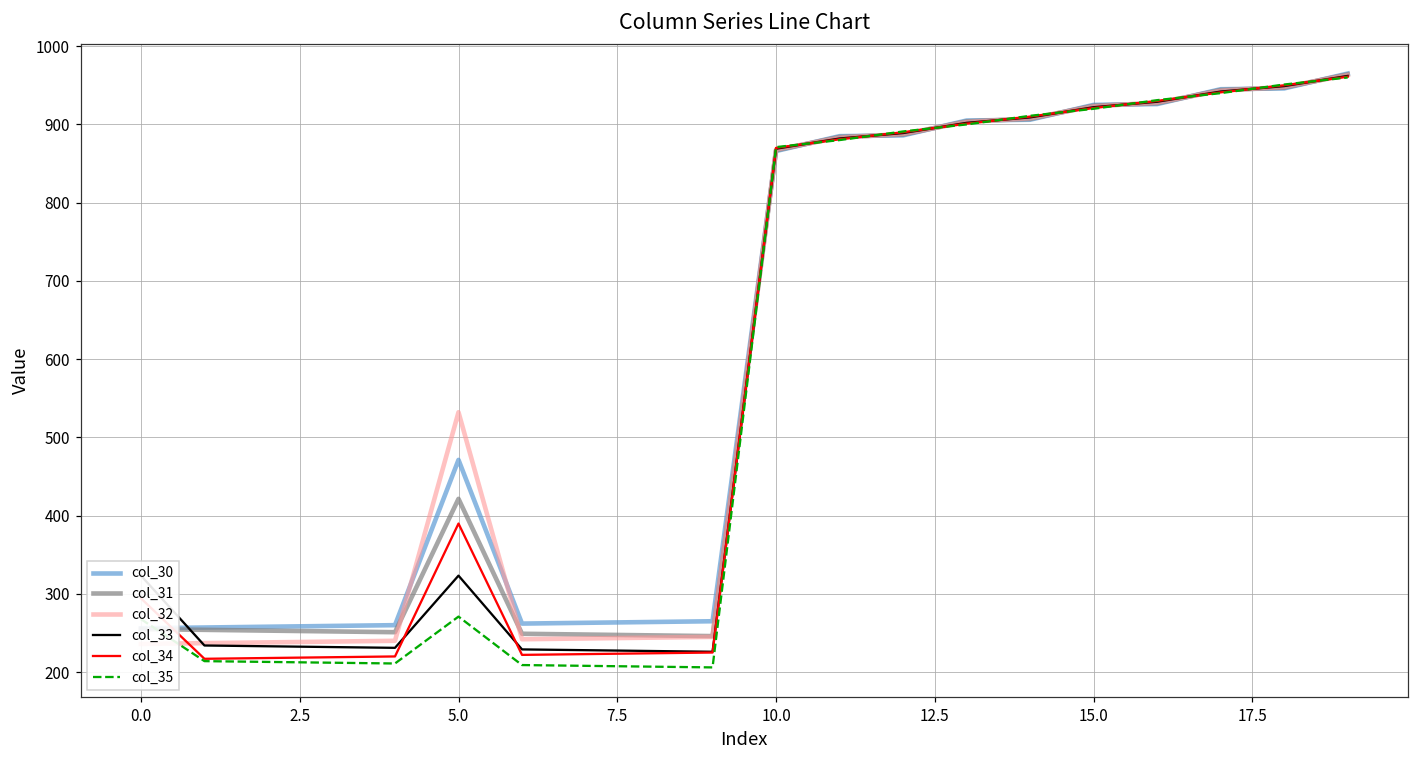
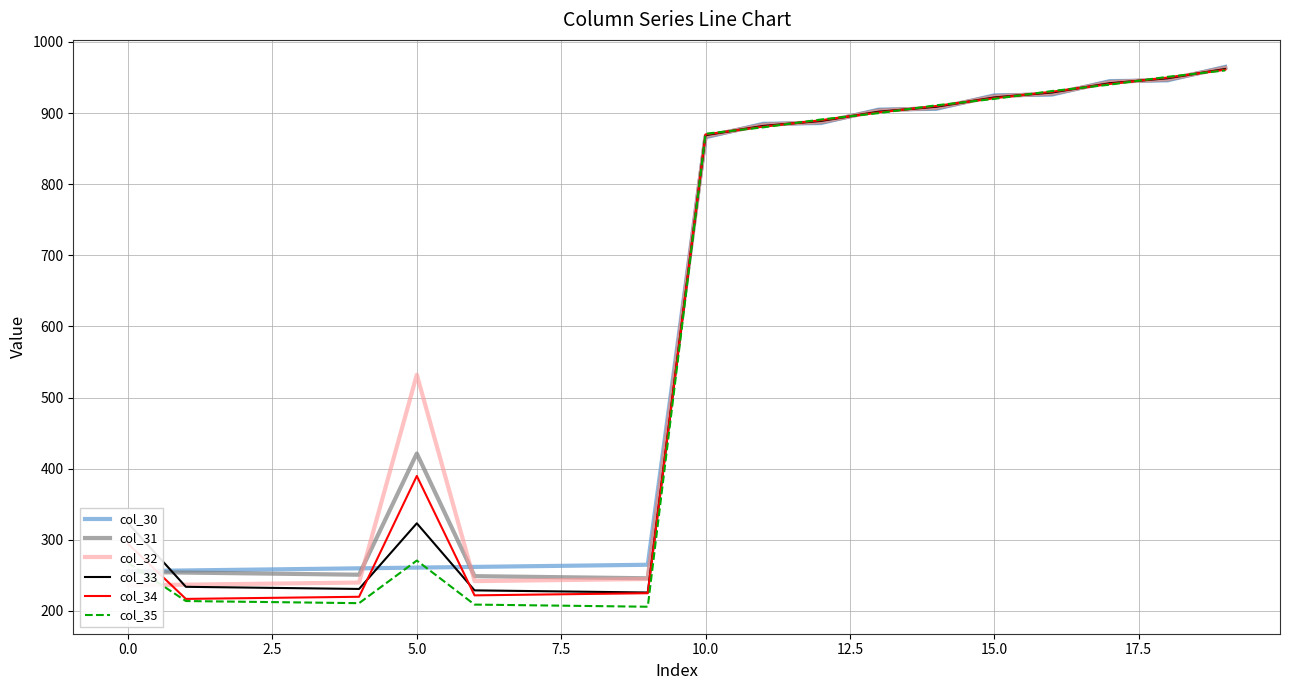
col_30, 5.0: 470 -> 260
